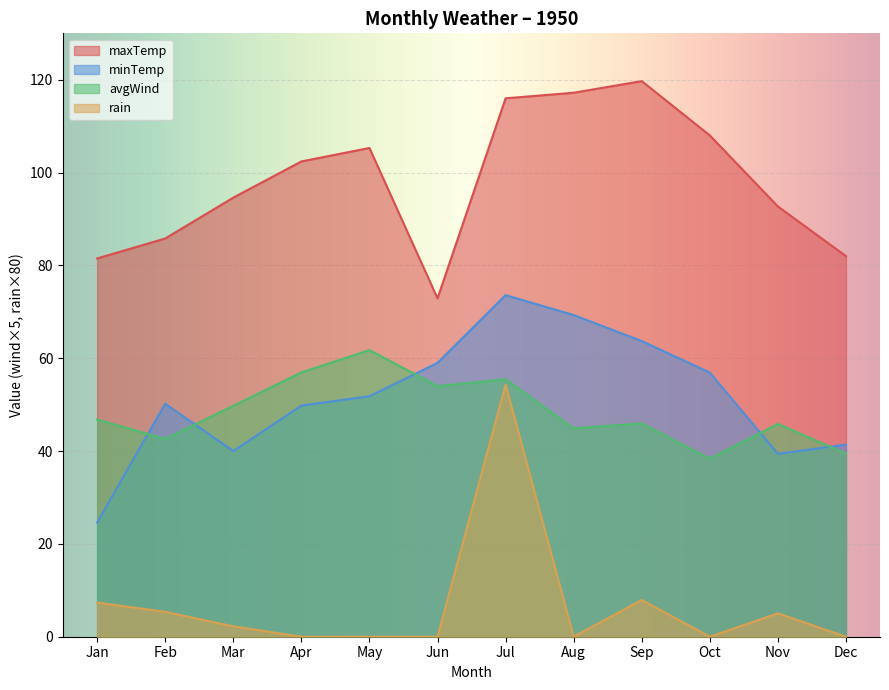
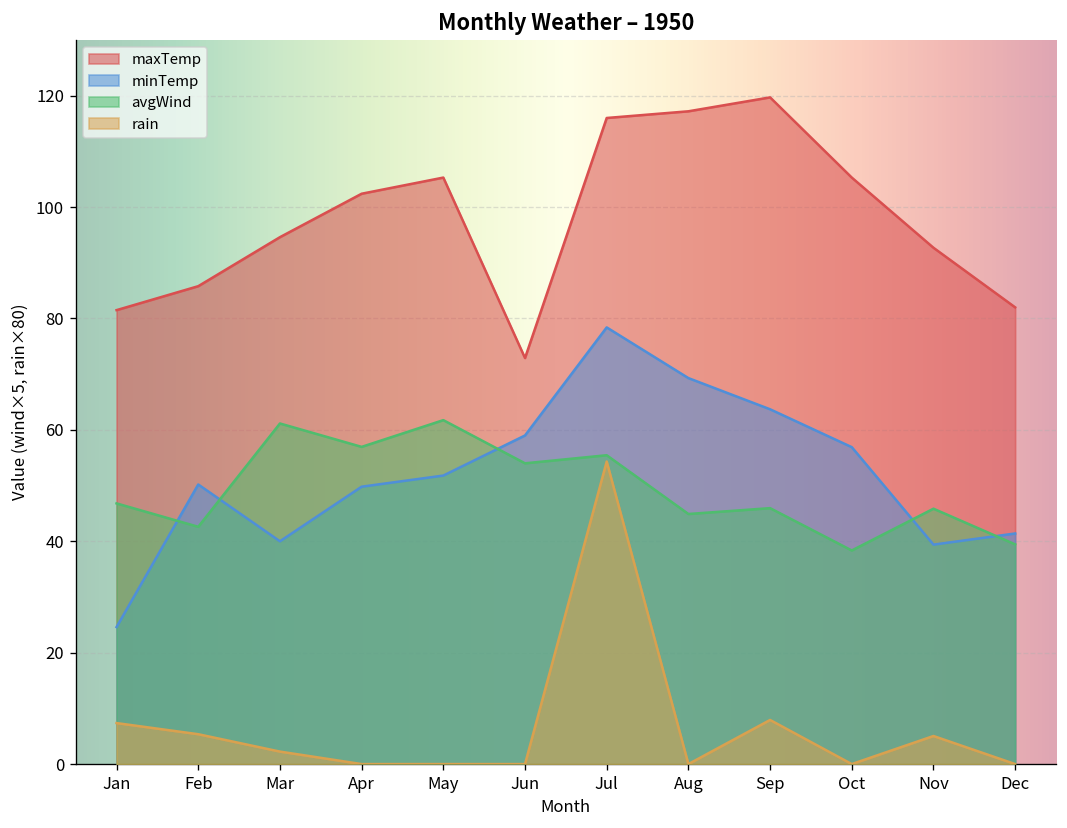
avgWind, Mar: 50 -> 61
minTemp, Jul: 74 -> 78
maxTemp, Oct: 108 -> 105
